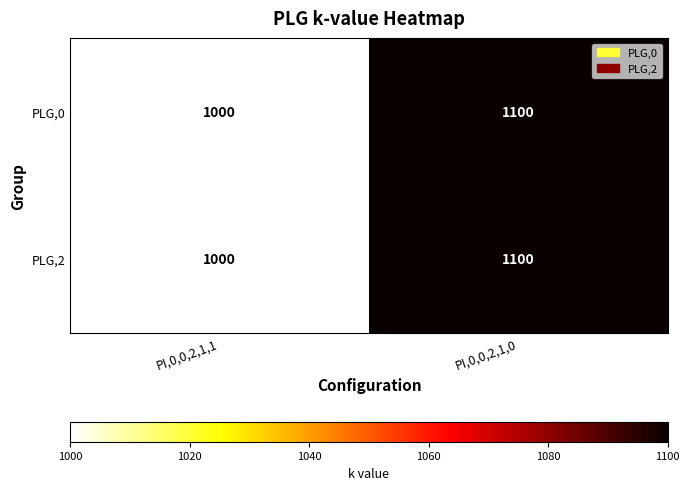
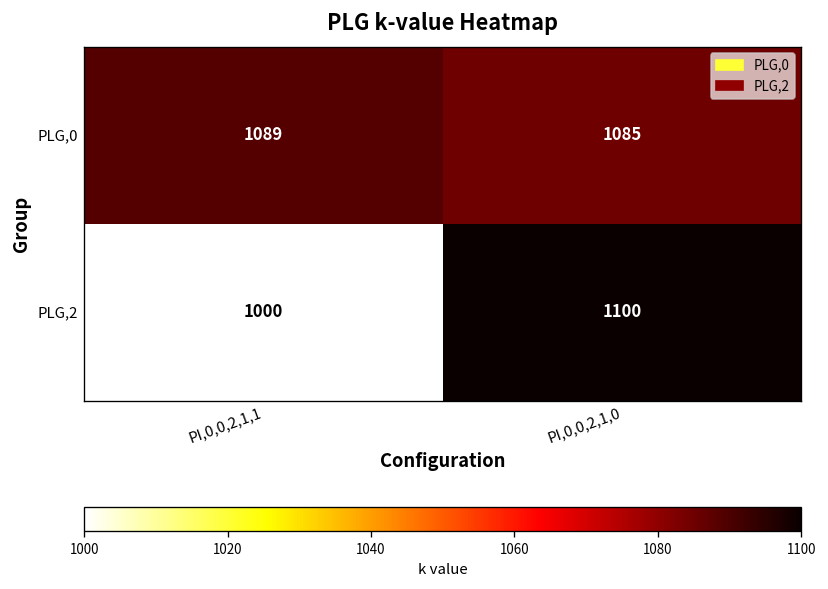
PLG,0, PI,0,0,2,1,1: 1000 -> 1089
PLG,0, PI,0,0,2,1,0: 1100 -> 1085
